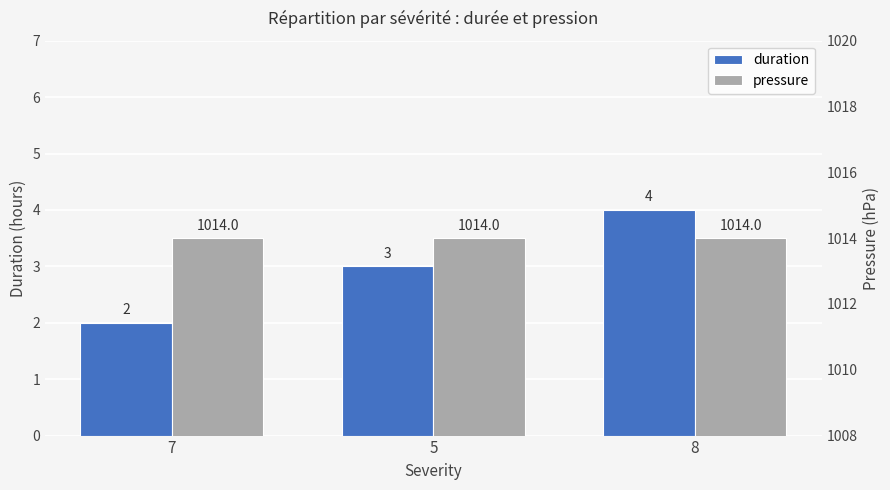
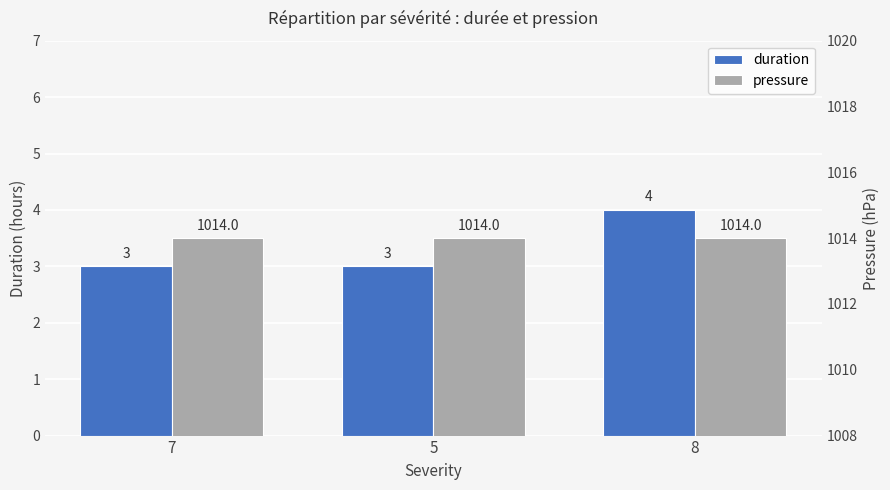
duration, 7: 2 -> 3
